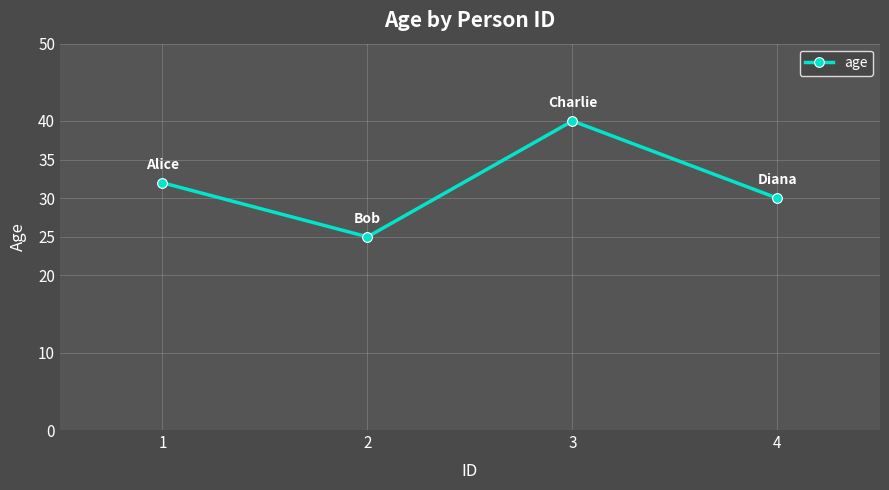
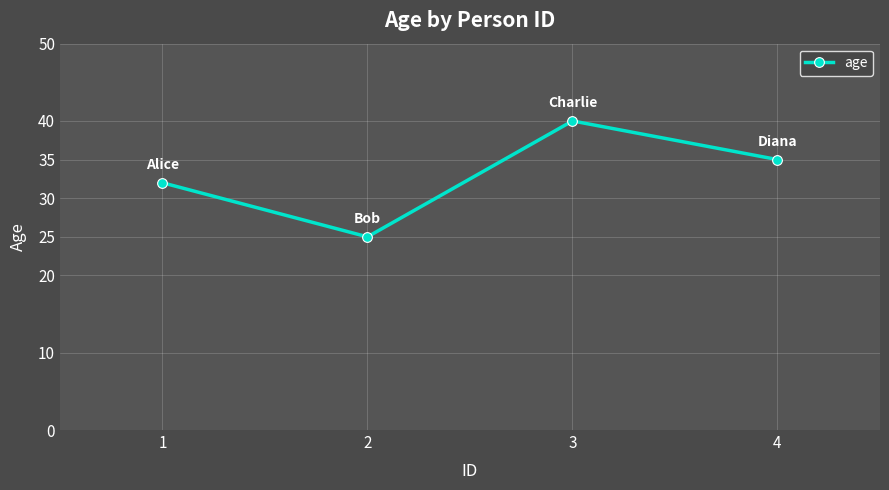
4: 30 -> 35
